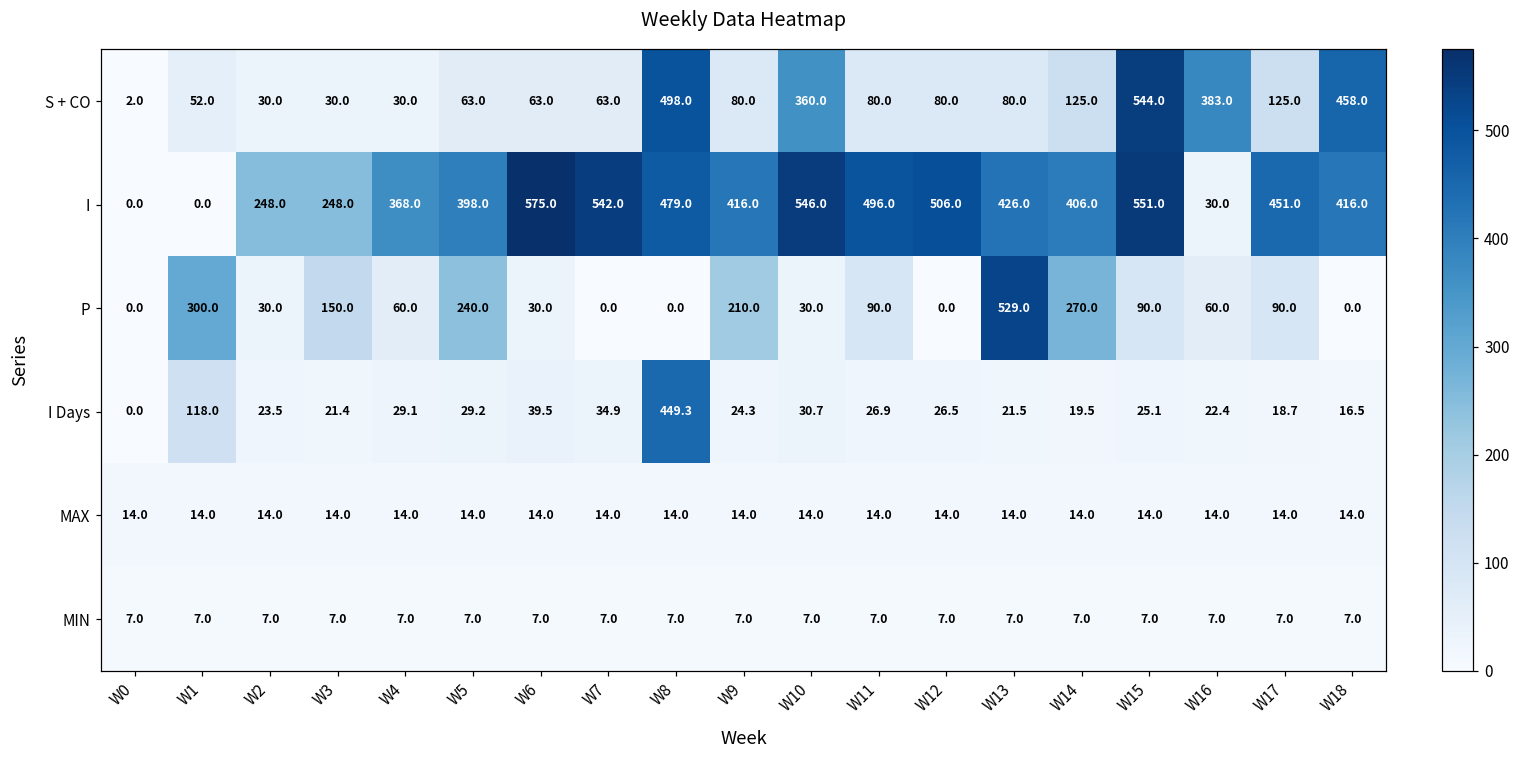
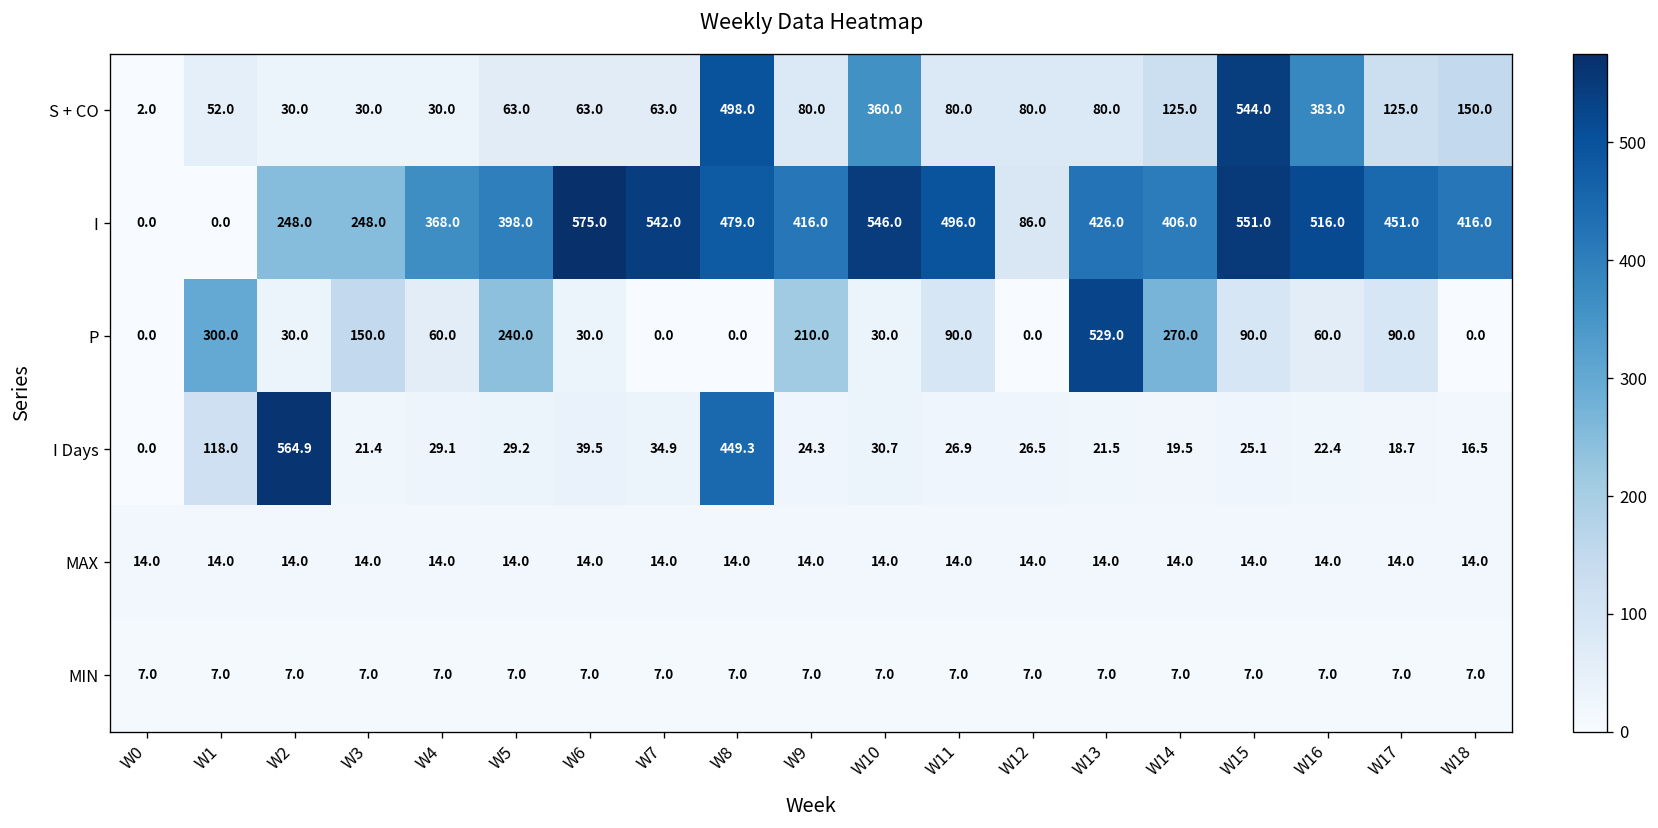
S + CO, W18: 458.0 -> 150.0
I, W12: 506.0 -> 86.0
I, W16: 30.0 -> 516.0
I Days, W2: 23.5 -> 564.9
